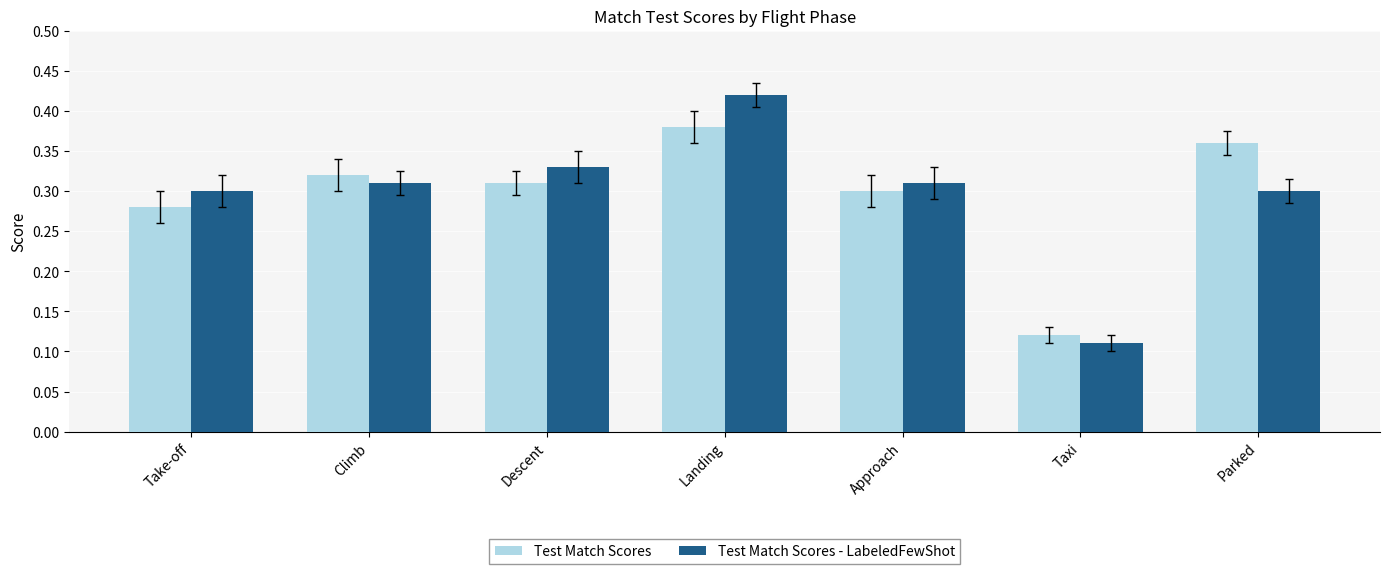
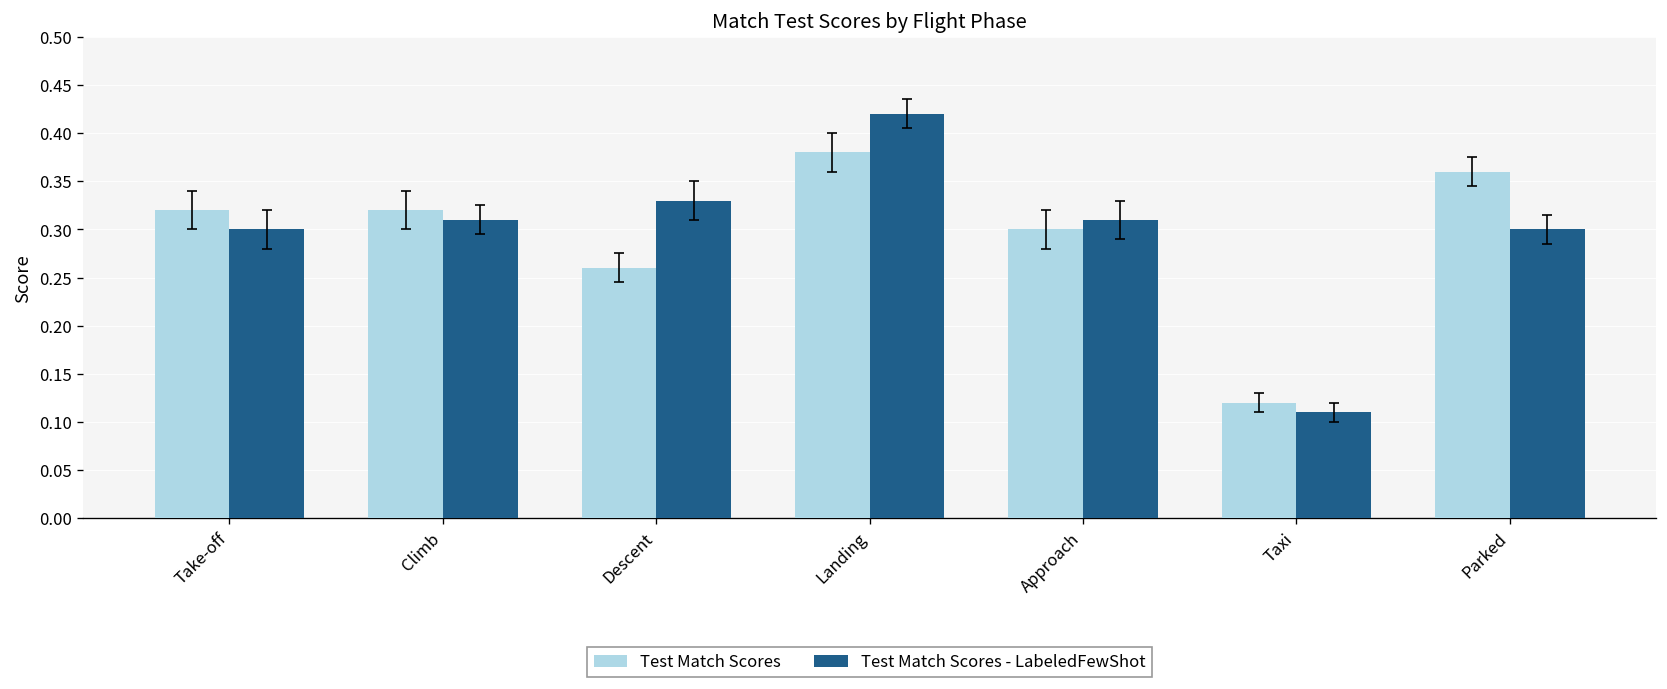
Test Match Scores, Take-off: 0.28 -> 0.32
Test Match Scores, Descent: 0.31 -> 0.26
